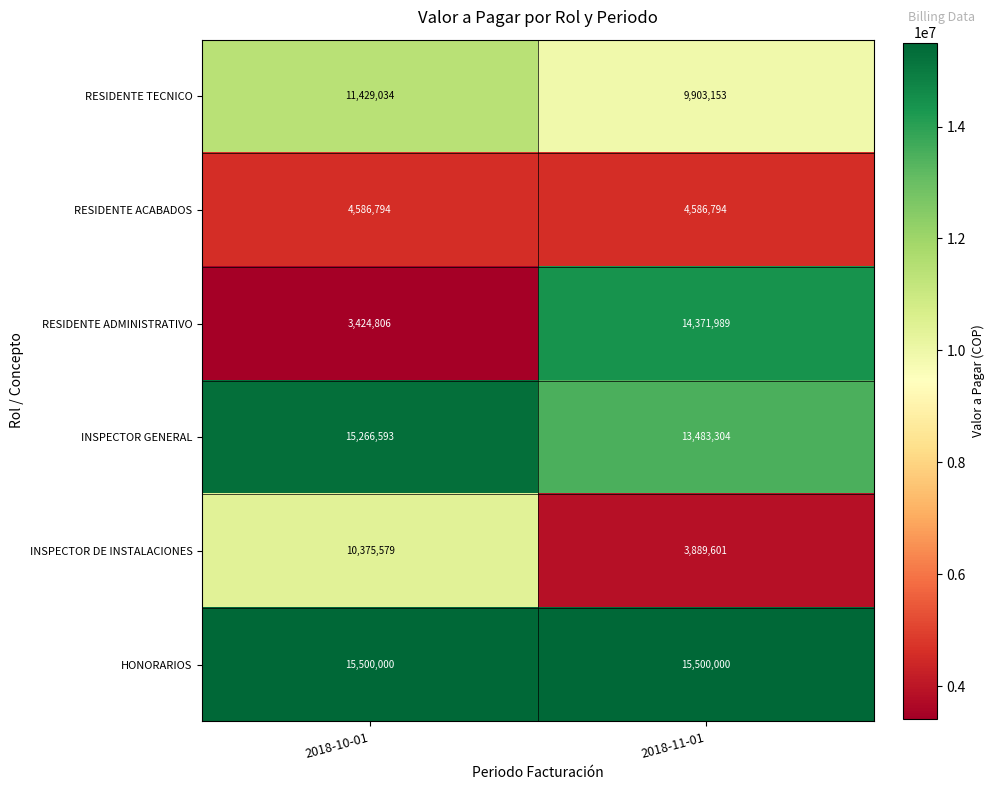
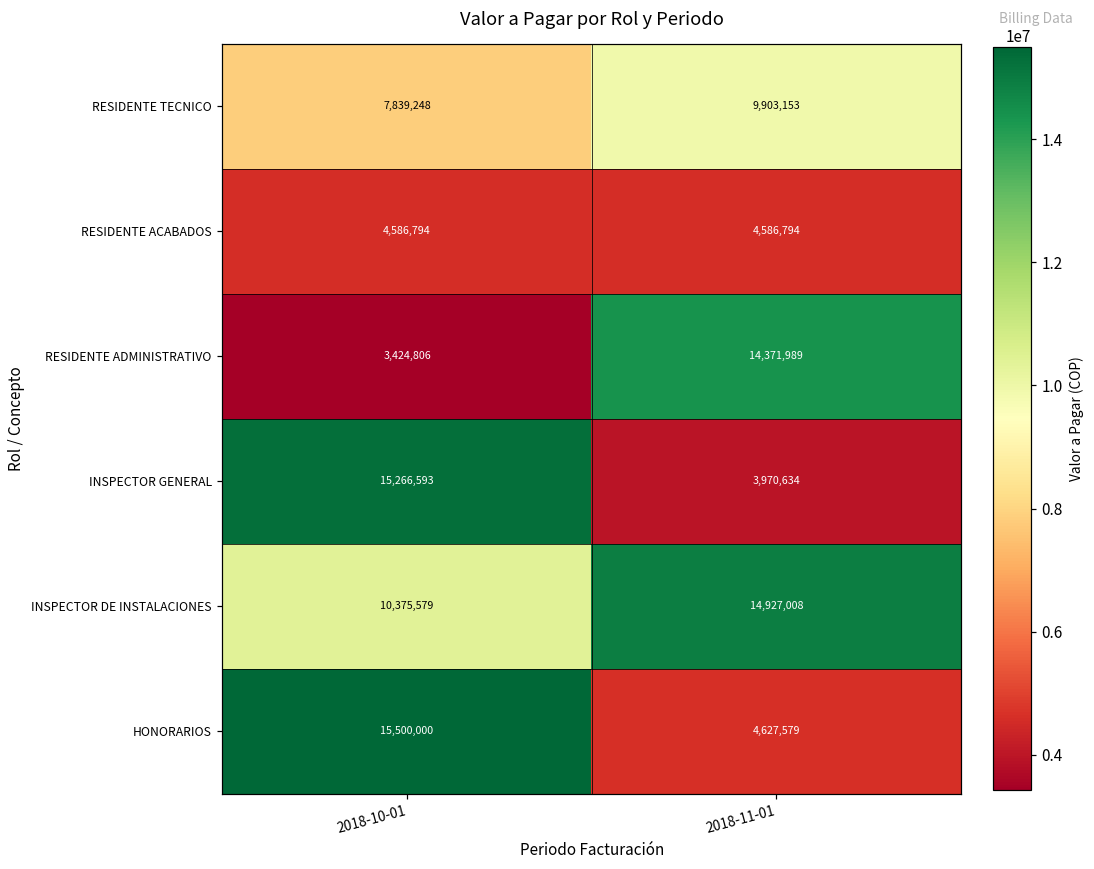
RESIDENTE TECNICO, 2018-10-01: 11,429,034 -> 7,839,248
INSPECTOR GENERAL, 2018-11-01: 13,483,304 -> 3,970,634
INSPECTOR DE INSTALACIONES, 2018-11-01: 3,889,601 -> 14,927,008
HONORARIOS, 2018-11-01: 15,500,000 -> 4,627,579
